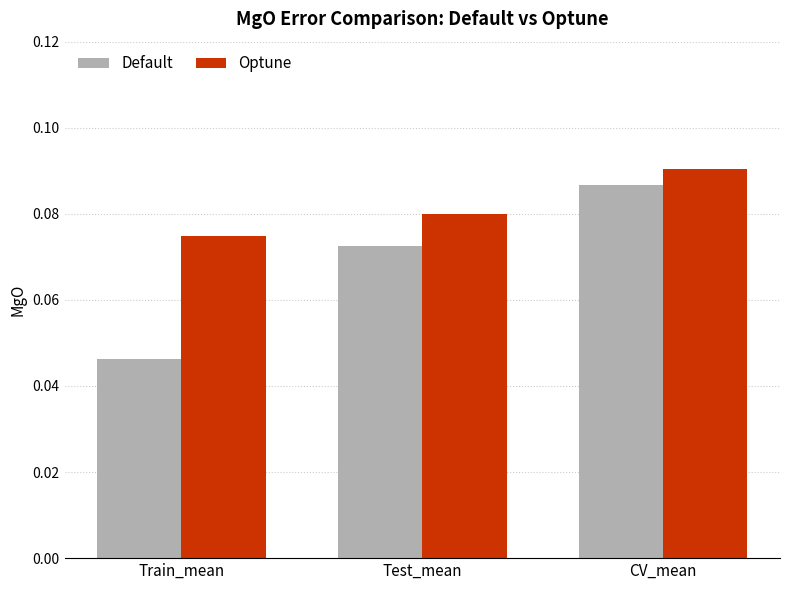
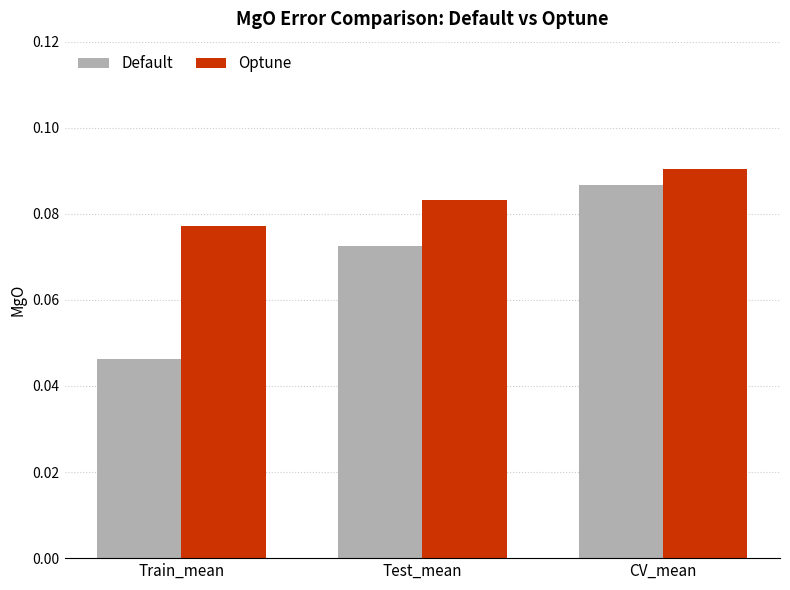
Optune, Train_mean: 0.075 -> 0.077
Optune, Test_mean: 0.080 -> 0.083
